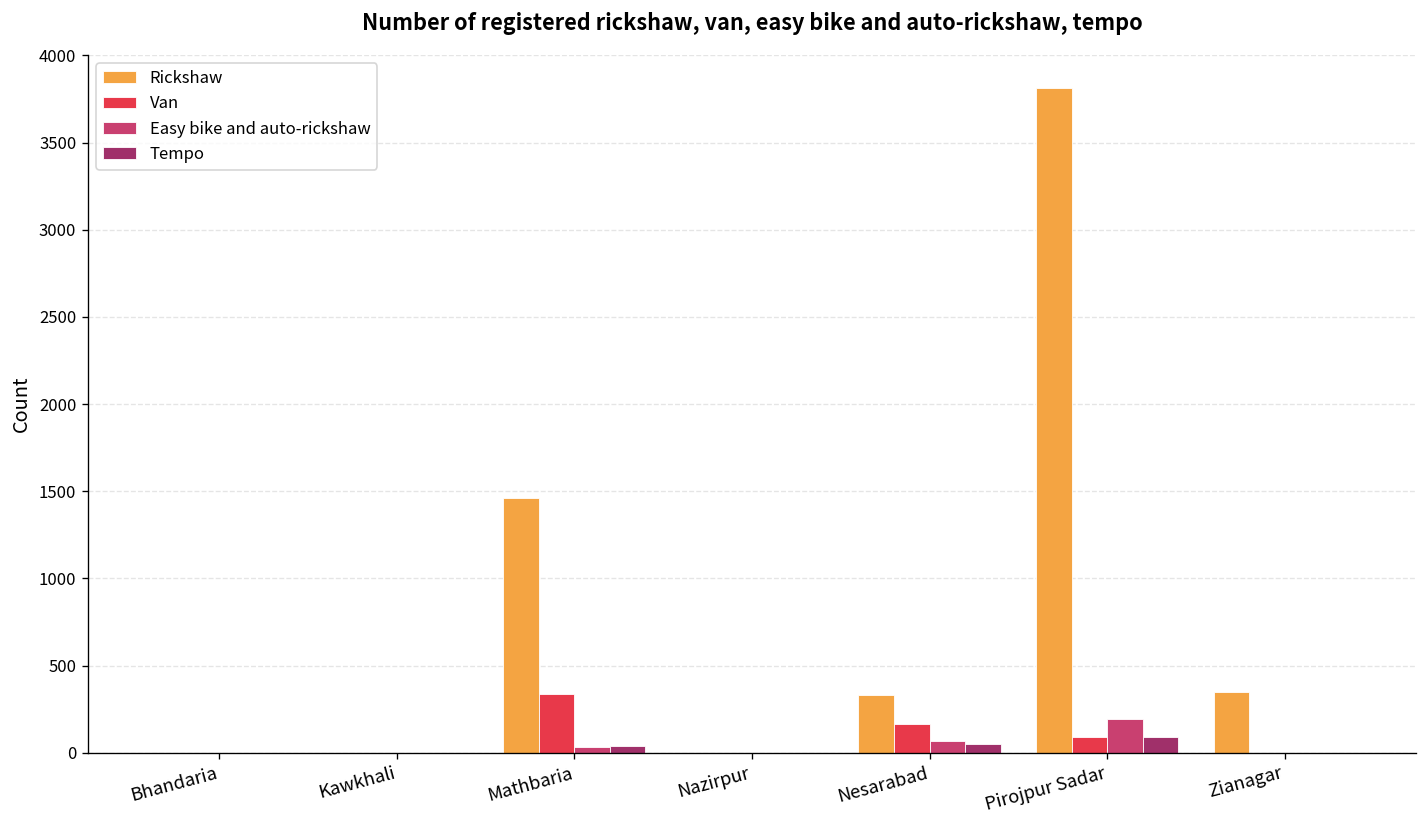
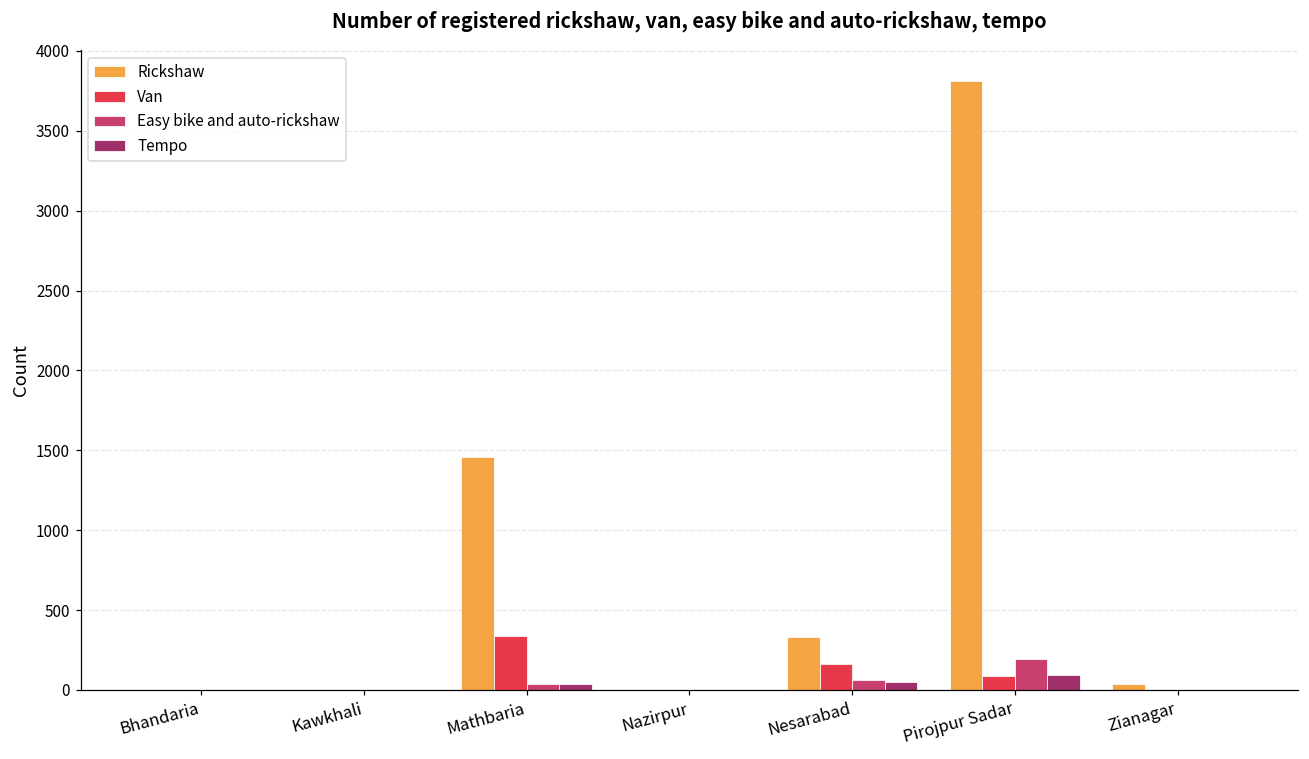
Rickshaw, Zianagar: 350 -> 40
